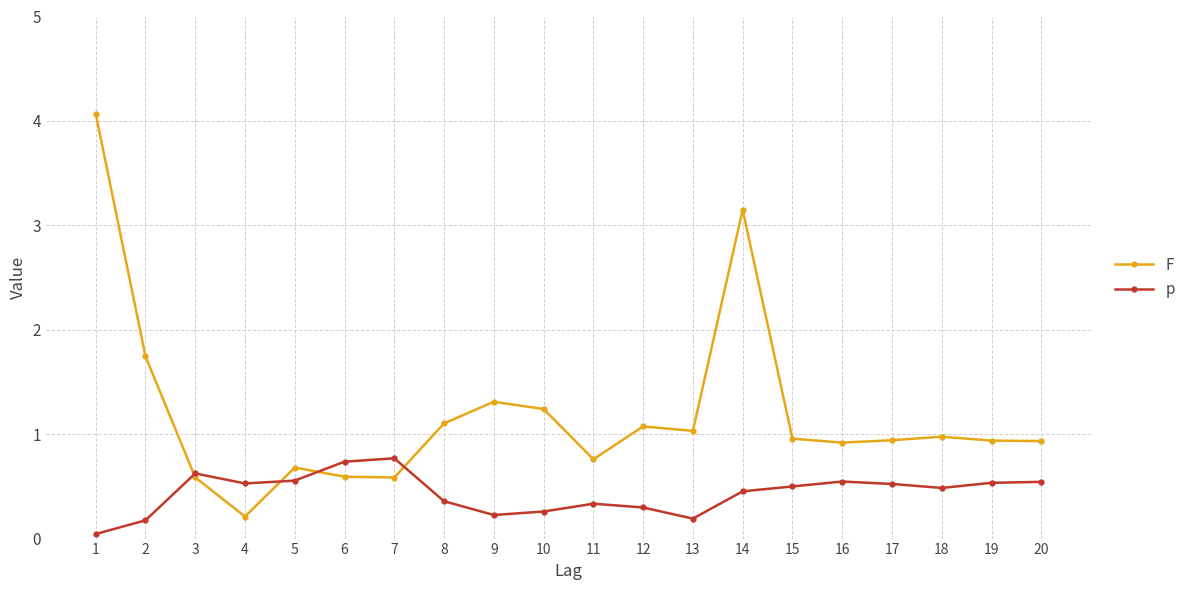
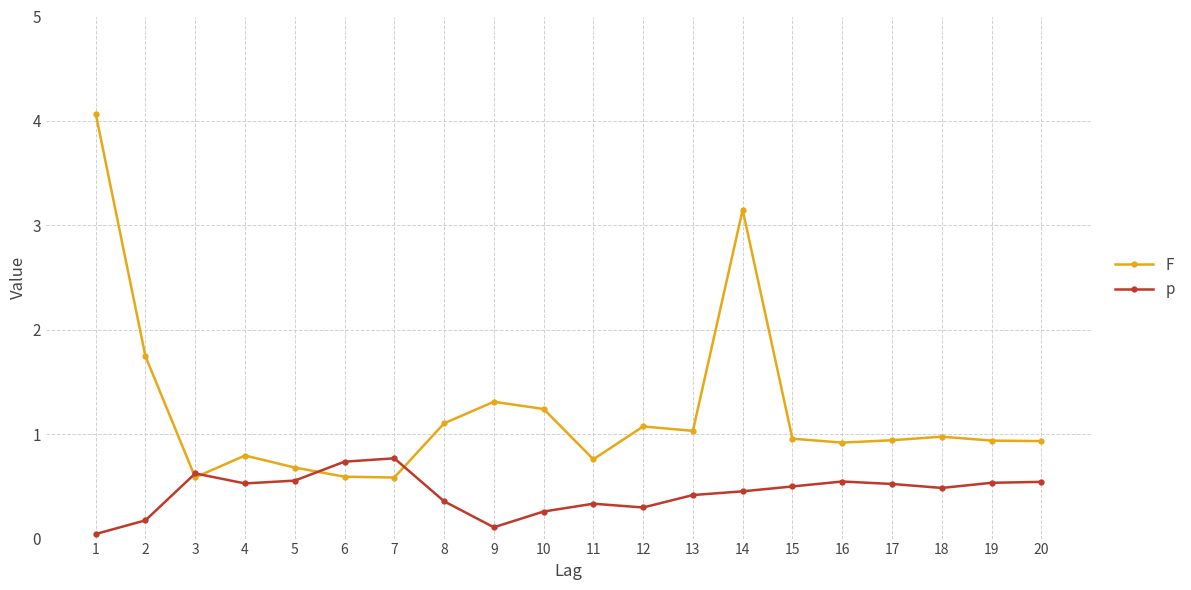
F, 4: 0.21 -> 0.80
p, 9: 0.23 -> 0.11
p, 13: 0.19 -> 0.42
